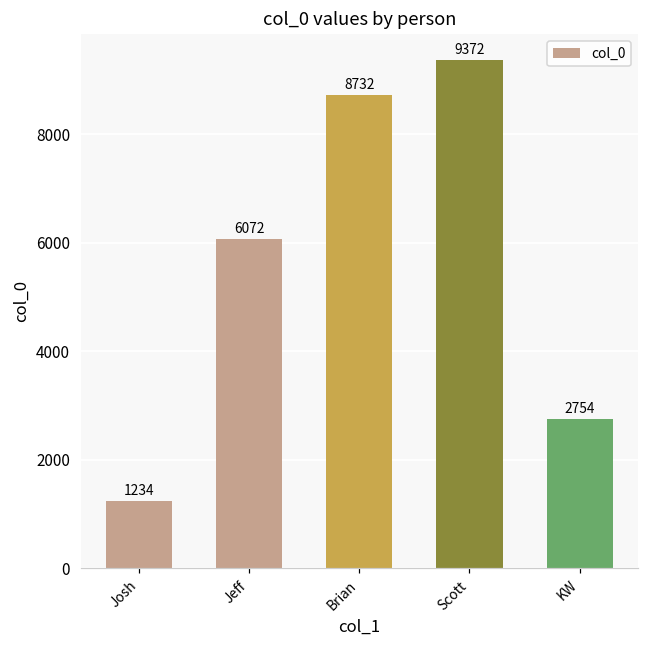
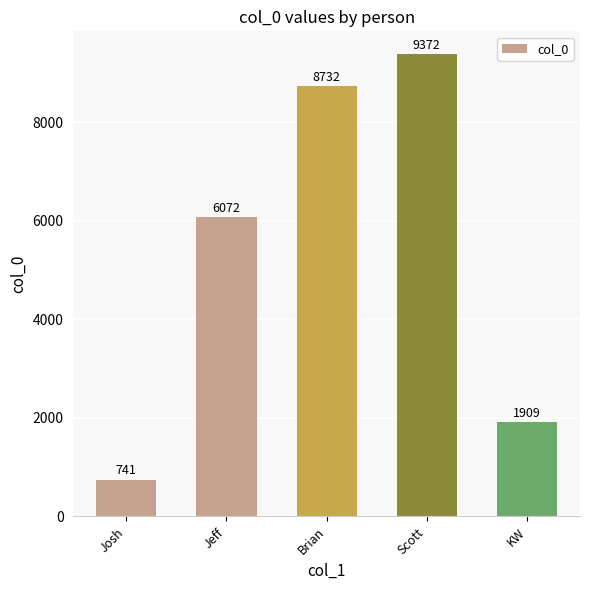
Josh: 1234 -> 741
KW: 2754 -> 1909
